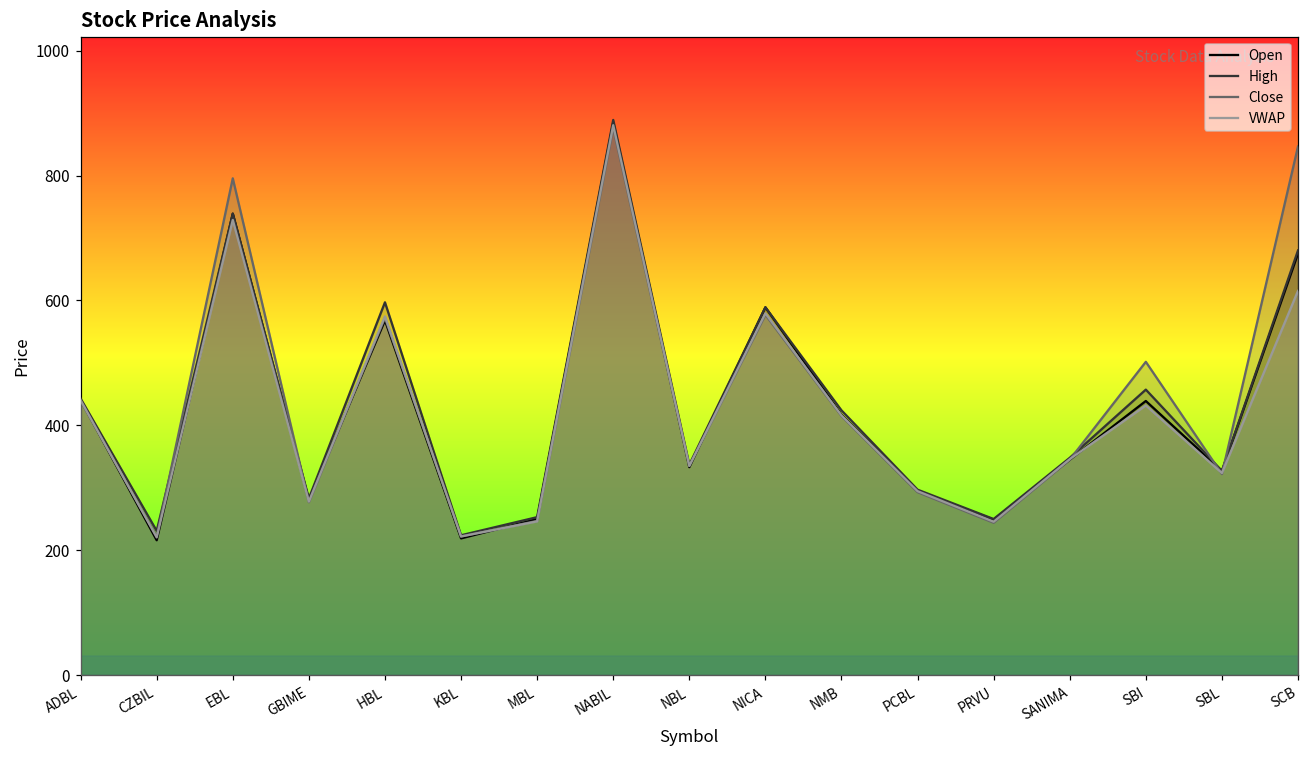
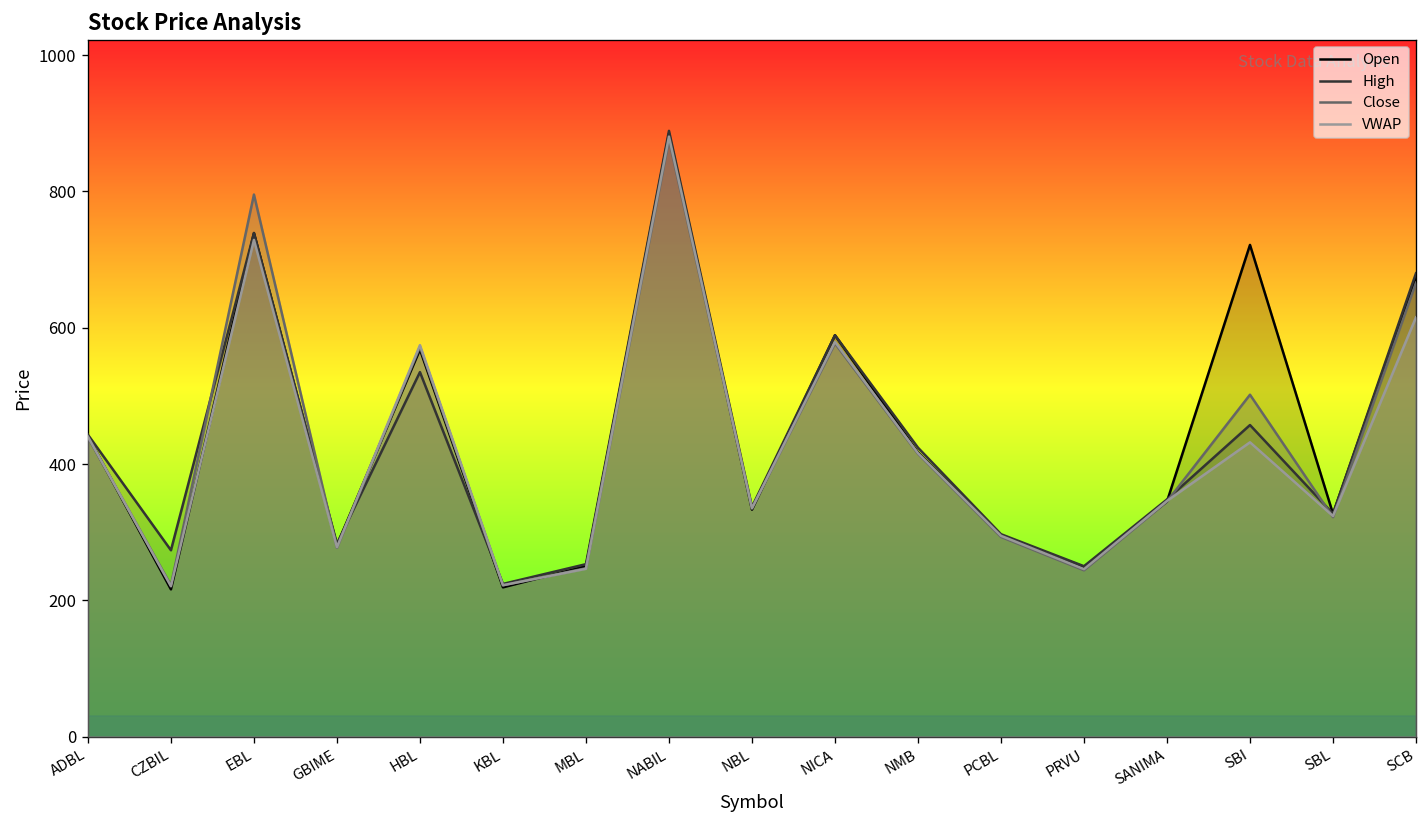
High, CZBIL: 230 -> 270
High, HBL: 600 -> 530
Open, SBI: 440 -> 720
Close, SCB: 850 -> 670
